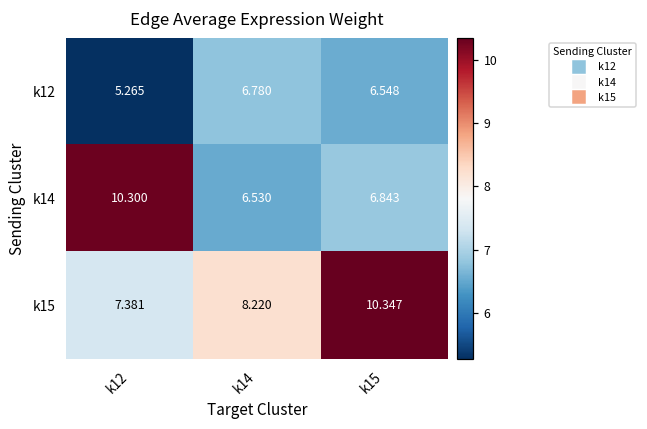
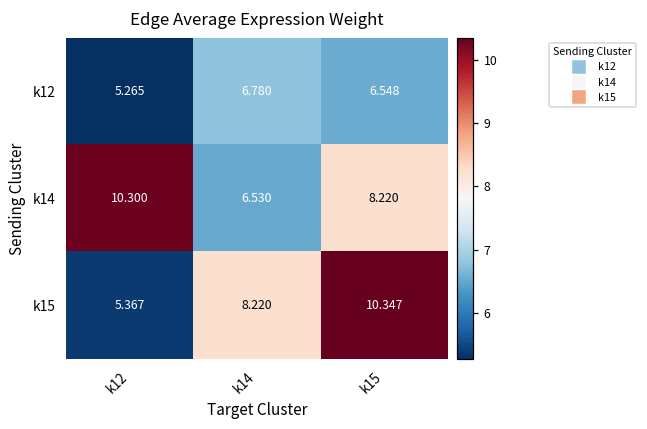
k14, k15: 6.843 -> 8.220
k15, k12: 7.381 -> 5.367
